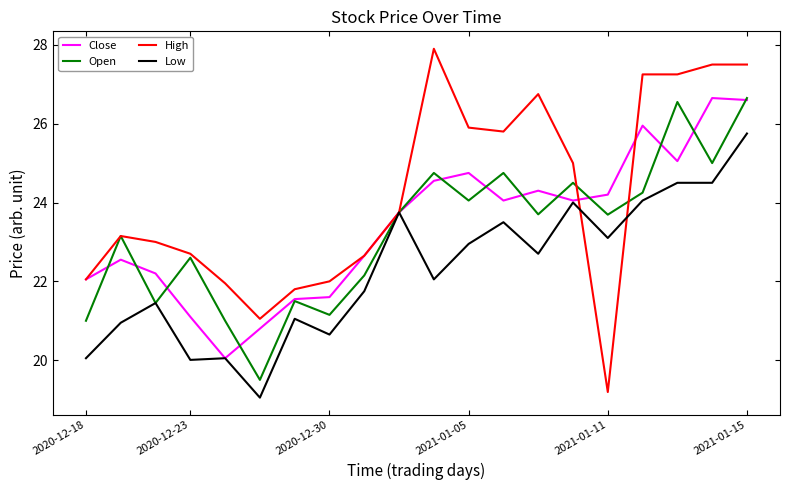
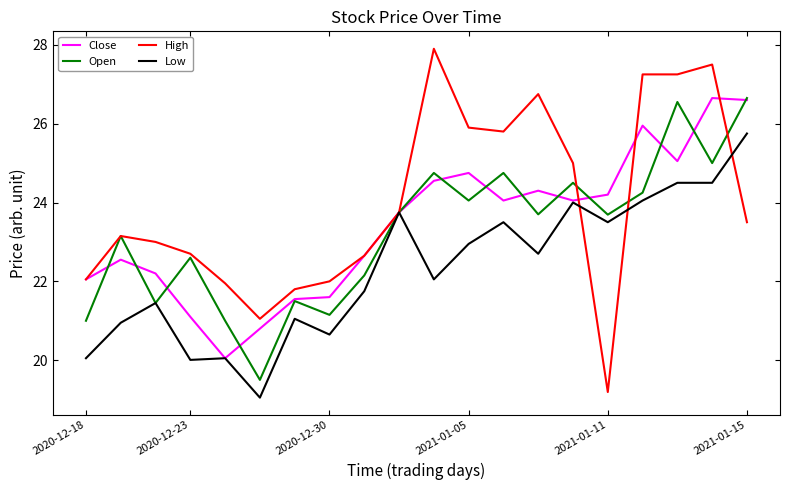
Low, 2021-01-11: 23.1 -> 23.5
High, 2021-01-15: 27.5 -> 23.5
